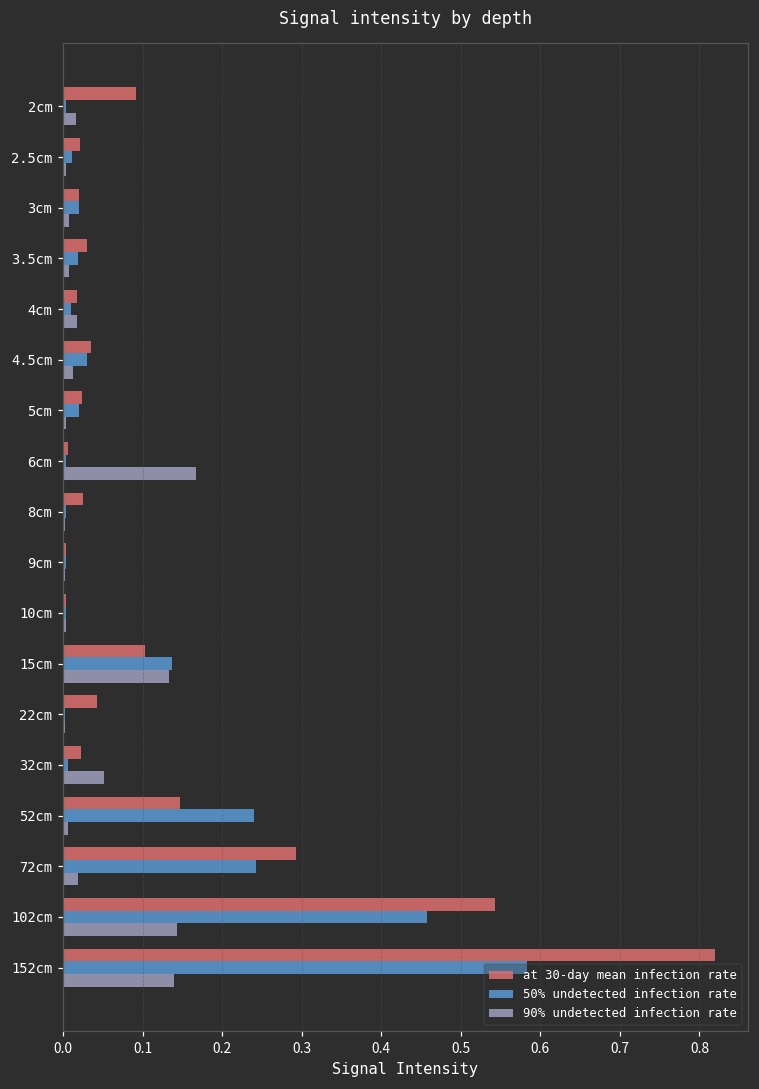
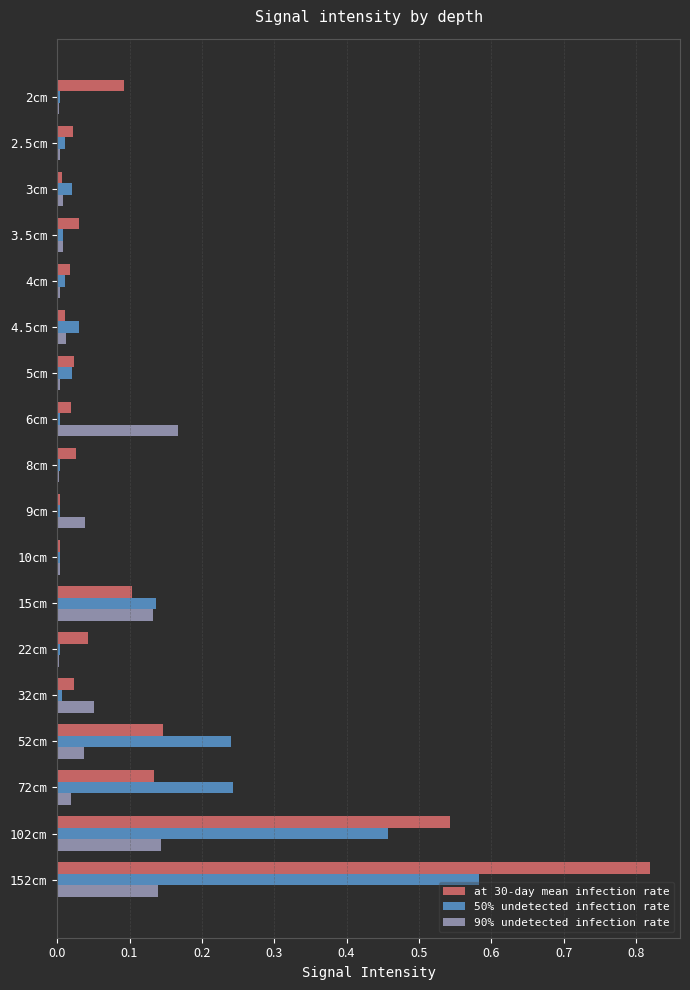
90% undetected infection rate, 2cm: 0.02 -> 0.00
at 30-day mean infection rate, 3cm: 0.02 -> 0.01
50% undetected infection rate, 3.5cm: 0.02 -> 0.01
90% undetected infection rate, 4cm: 0.02 -> 0.00
at 30-day mean infection rate, 4.5cm: 0.04 -> 0.01
at 30-day mean infection rate, 6cm: 0.01 -> 0.02
90% undetected infection rate, 9cm: 0.00 -> 0.04
90% undetected infection rate, 52cm: 0.01 -> 0.04
at 30-day mean infection rate, 72cm: 0.29 -> 0.13
